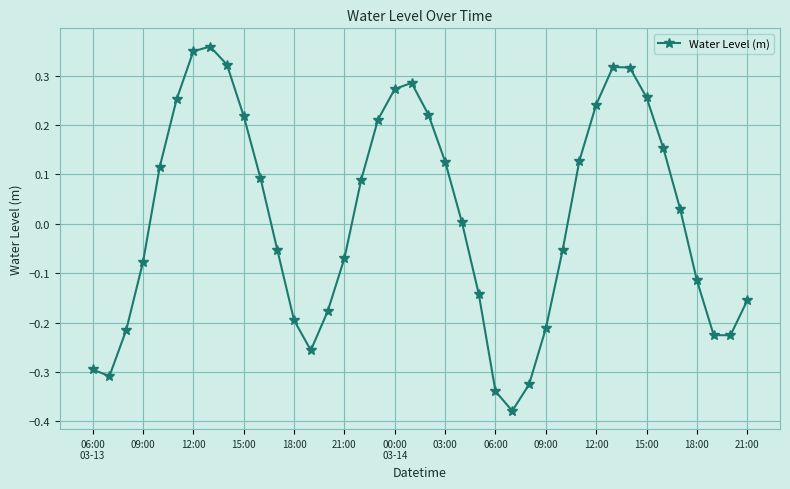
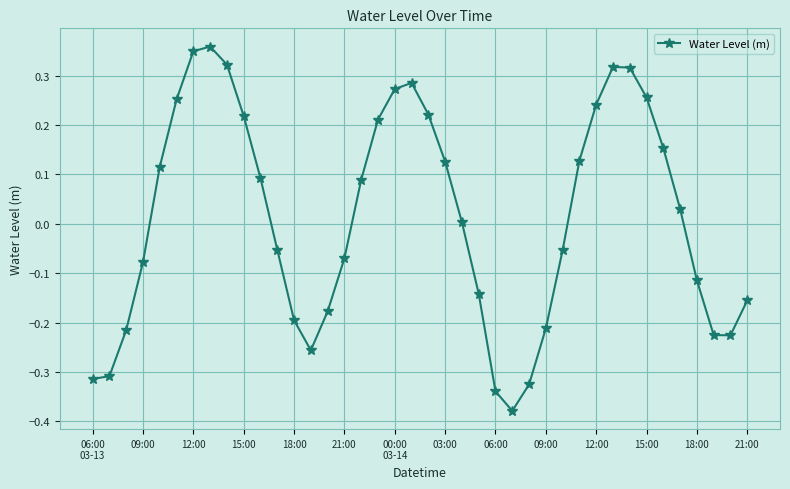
06:00 03-13: -0.30 -> -0.31
